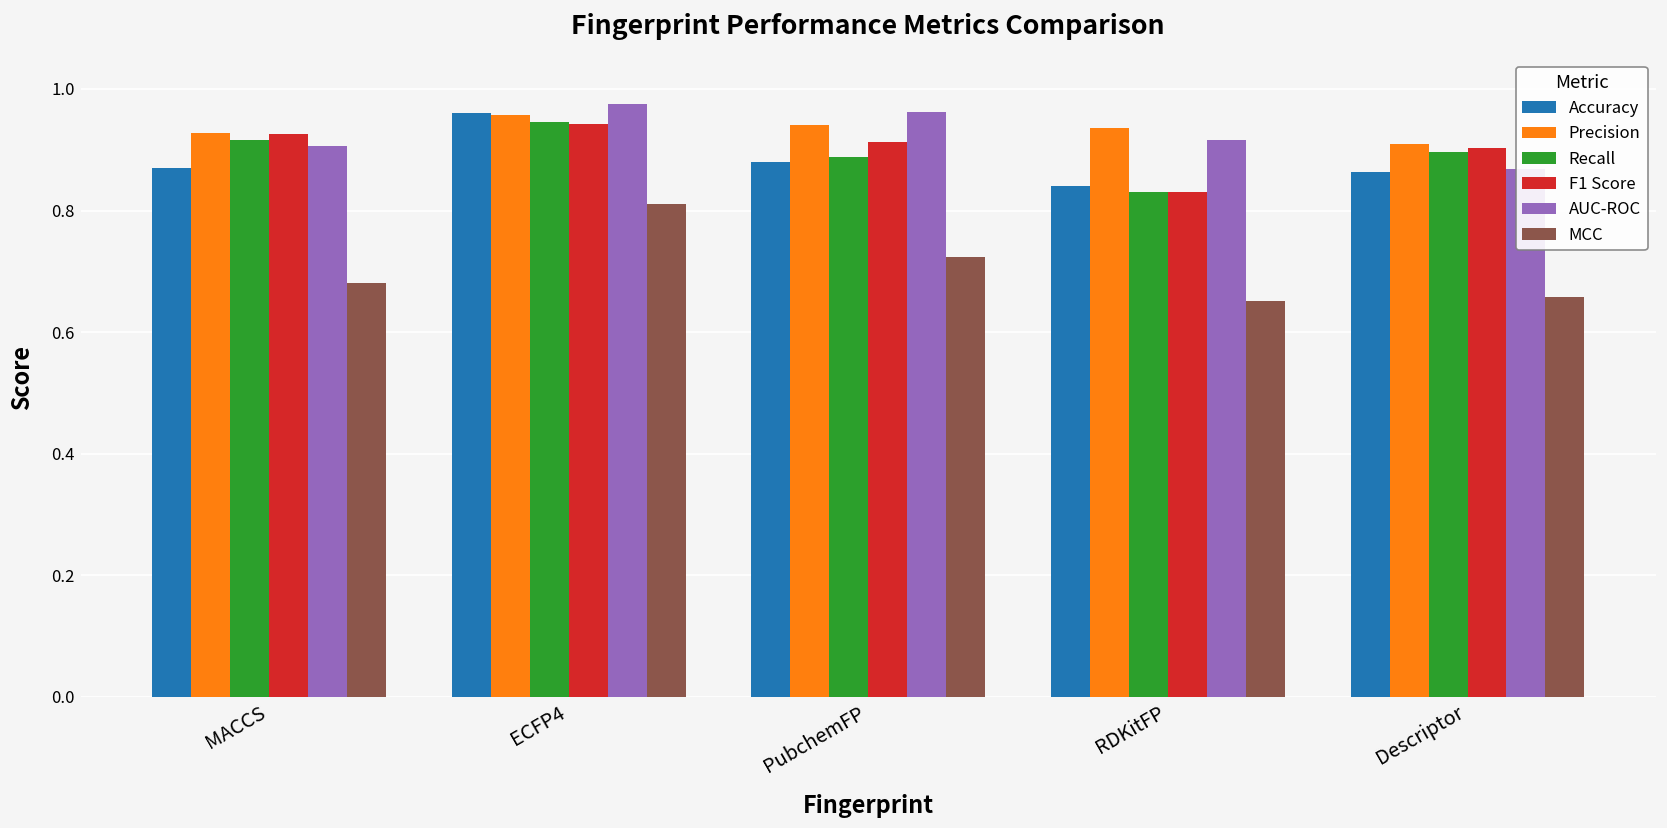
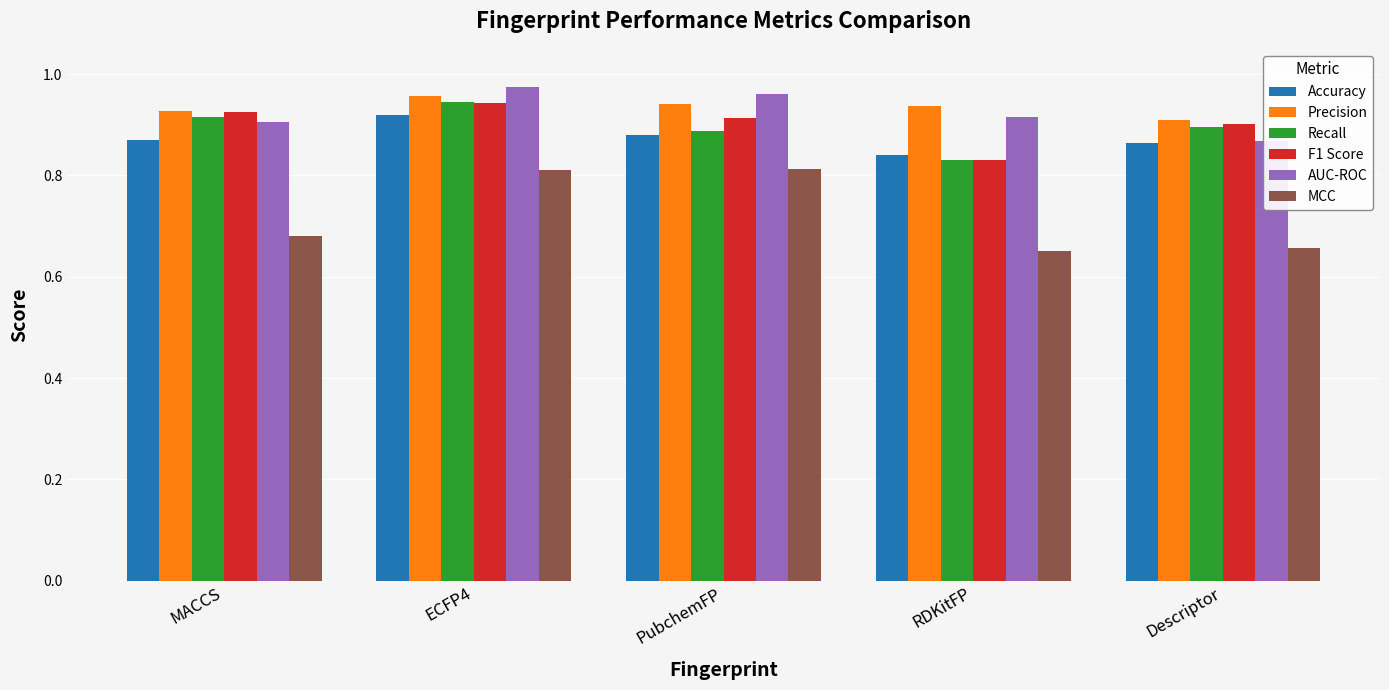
Accuracy, ECFP4: 0.96 -> 0.92
MCC, PubchemFP: 0.72 -> 0.81
